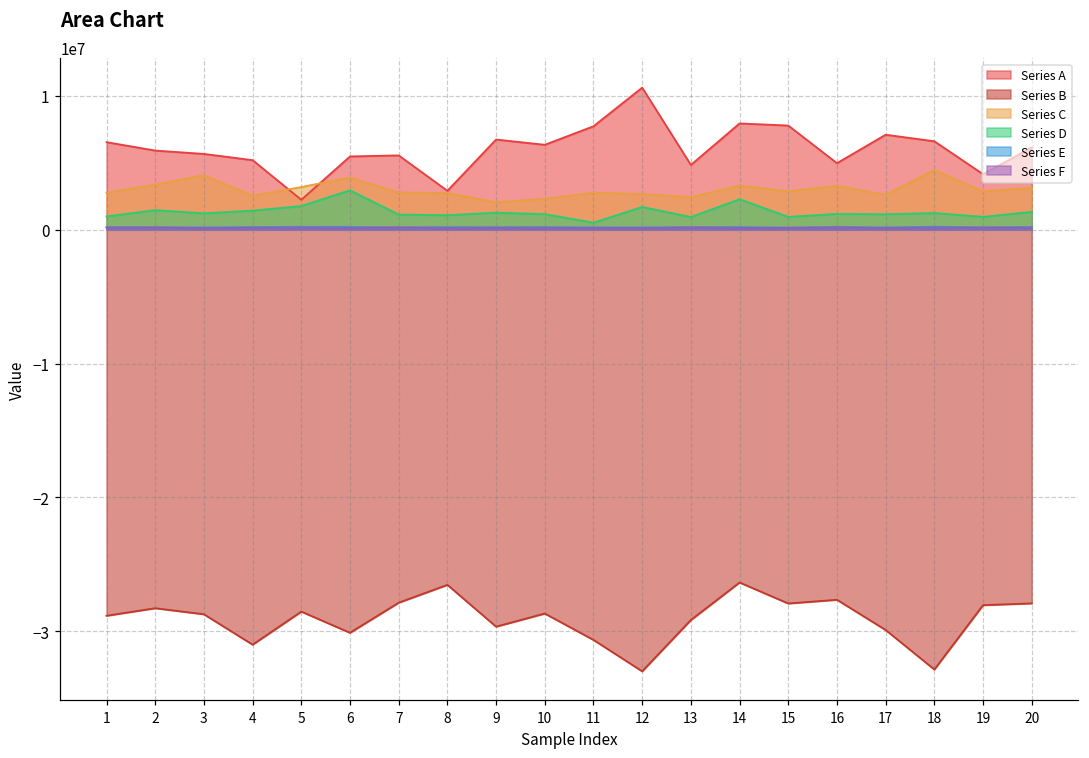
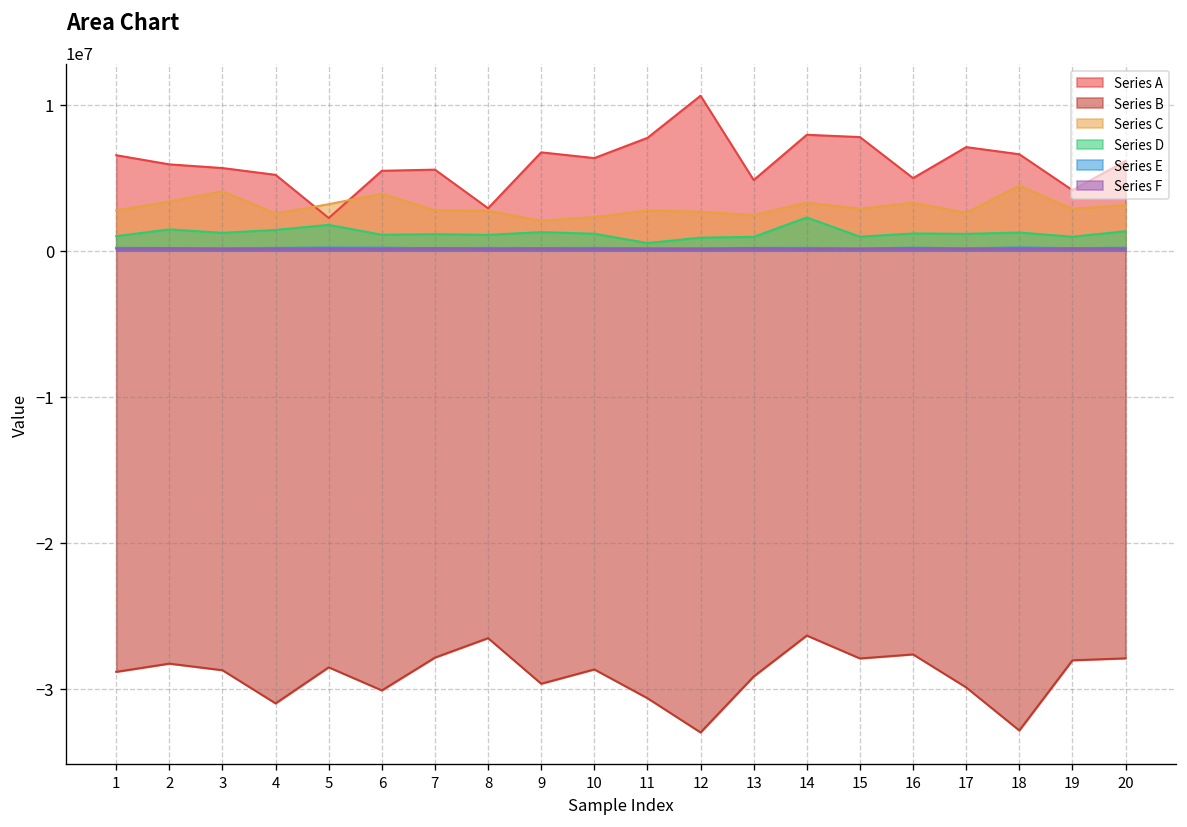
Series D, 6: 2900000 -> 1100000
Series D, 12: 1700000 -> 900000
